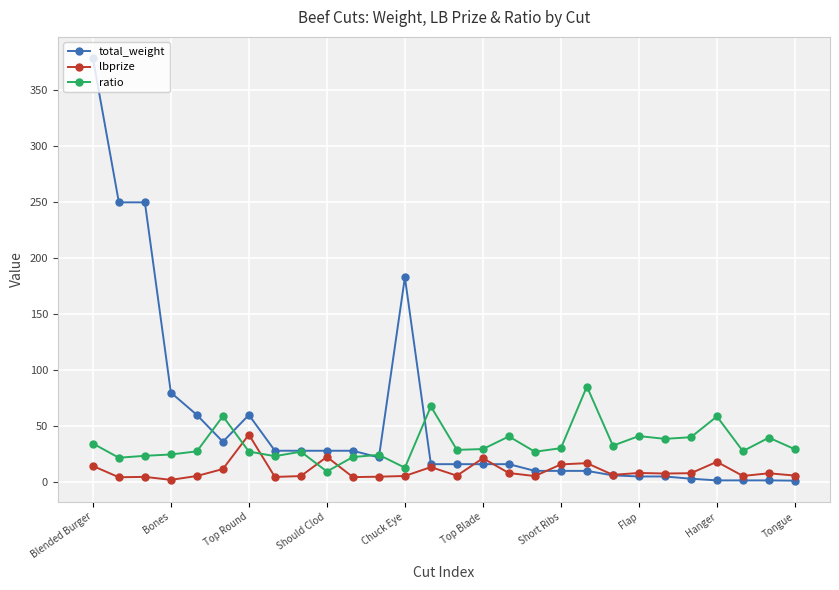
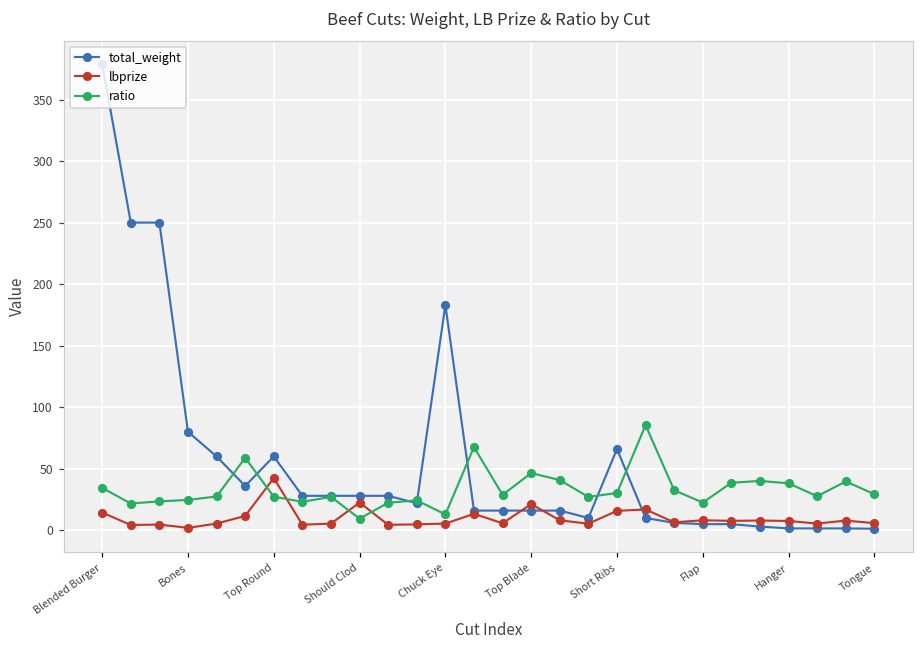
ratio, Top Blade: 30 -> 47
total_weight, Short Ribs: 10 -> 66
ratio, Flap: 41 -> 22
lbprize, Hanger: 18 -> 8
ratio, Hanger: 59 -> 38
